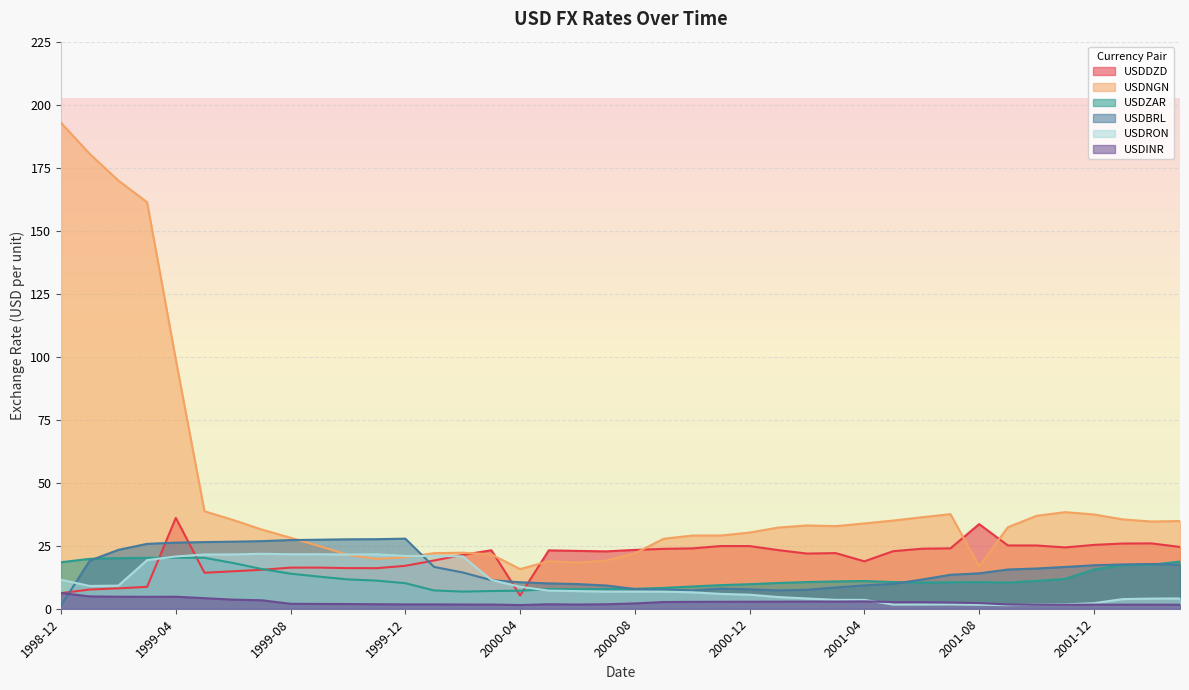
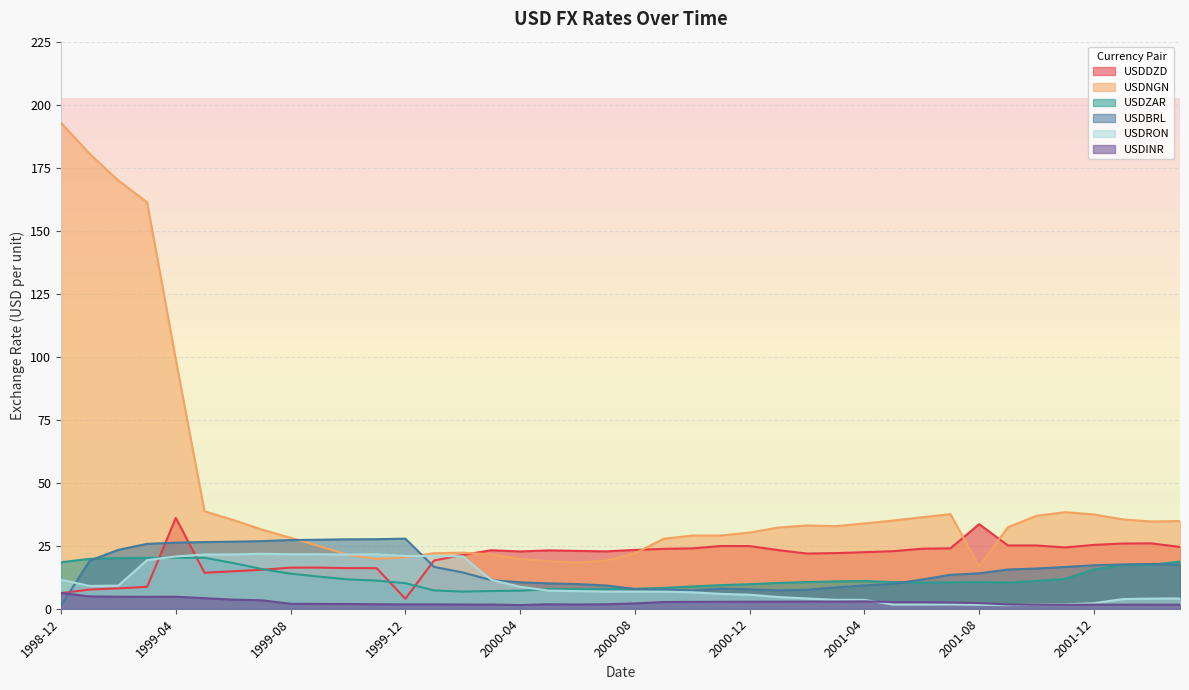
USDDZD, 1999-12: 17 -> 4
USDDZD, 2000-04: 5 -> 23
USDNGN, 2000-04: 16 -> 20
USDDZD, 2001-04: 19 -> 22
